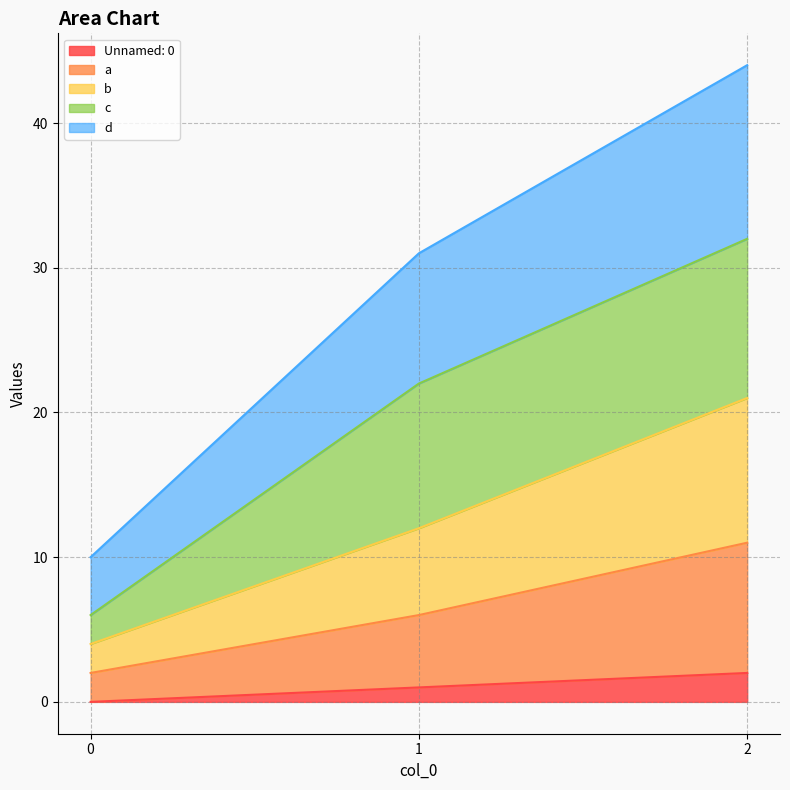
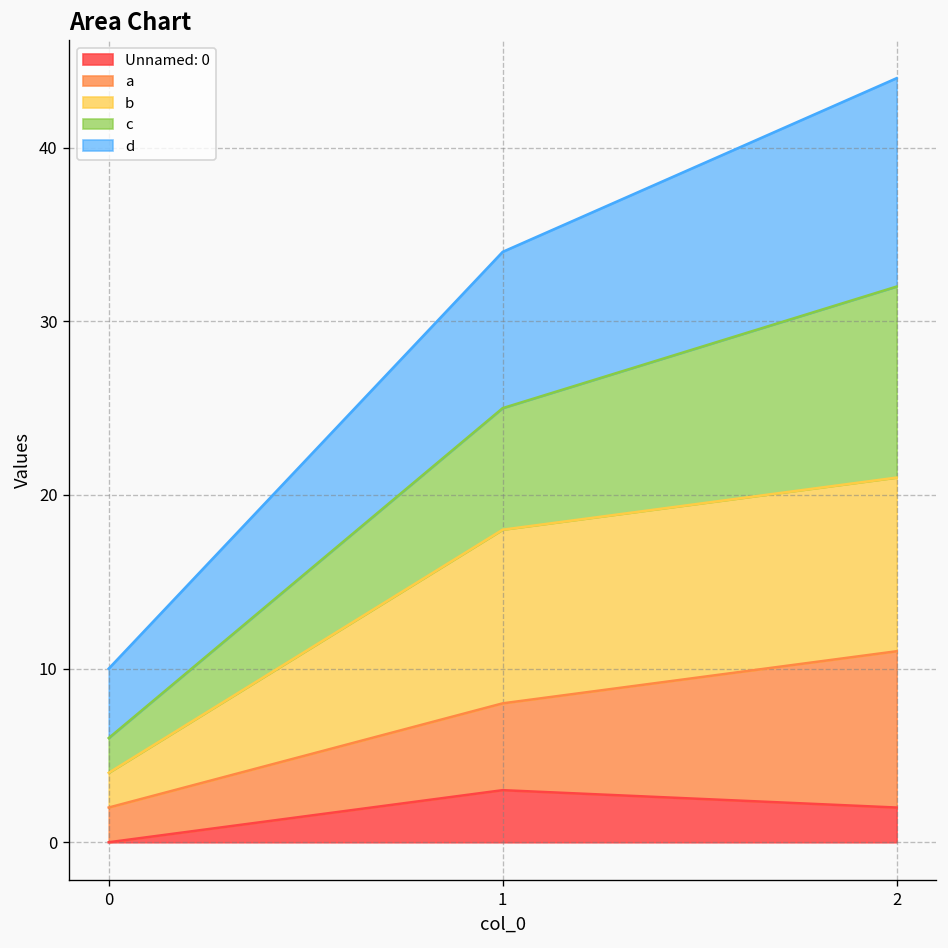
Unnamed: 0, 1: 1 -> 3
b, 1: 6 -> 10
c, 1: 10 -> 7
